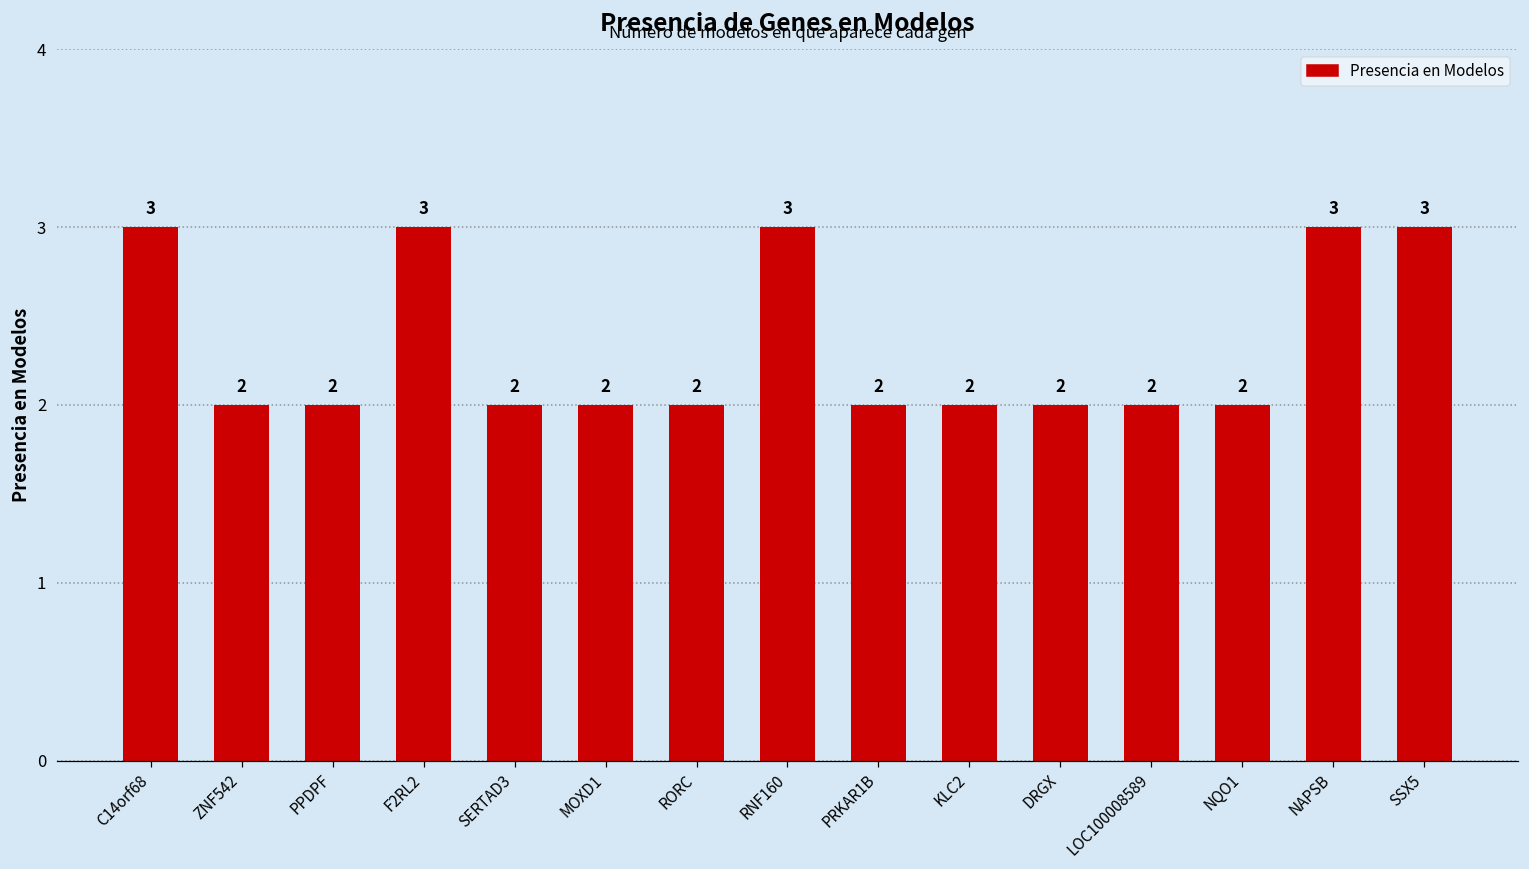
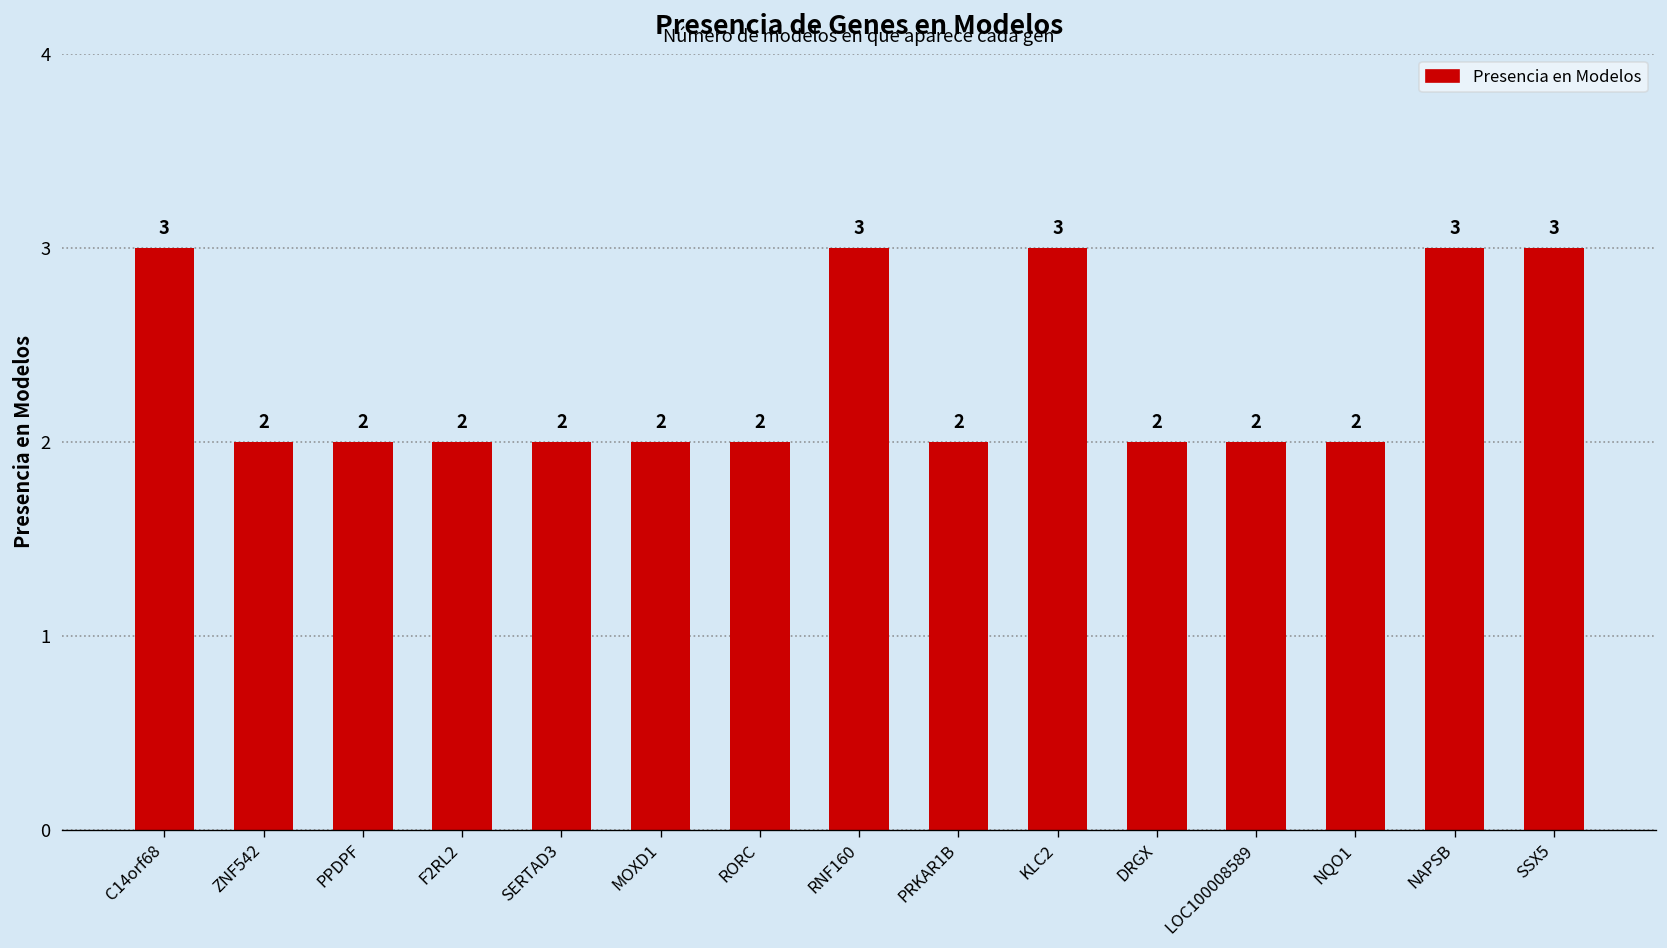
F2RL2: 3 -> 2
KLC2: 2 -> 3
